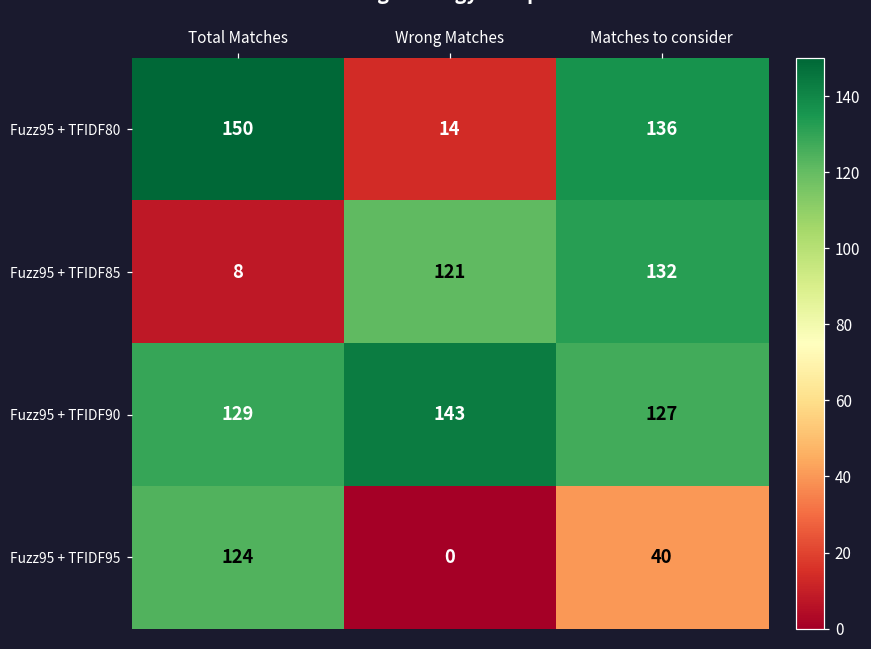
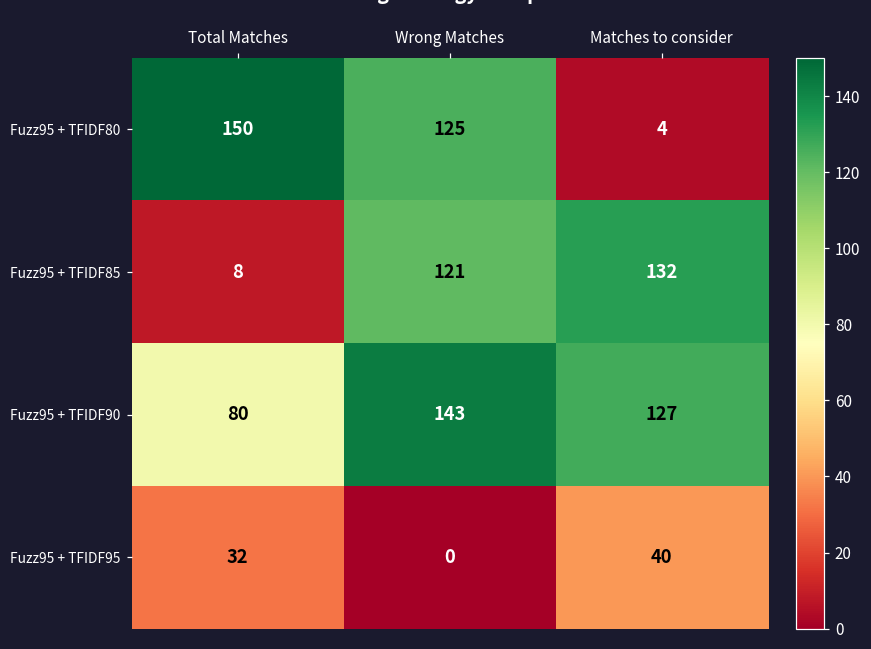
Fuzz95 + TFIDF80, Wrong Matches: 14 -> 125
Fuzz95 + TFIDF80, Matches to consider: 136 -> 4
Fuzz95 + TFIDF90, Total Matches: 129 -> 80
Fuzz95 + TFIDF95, Total Matches: 124 -> 32
